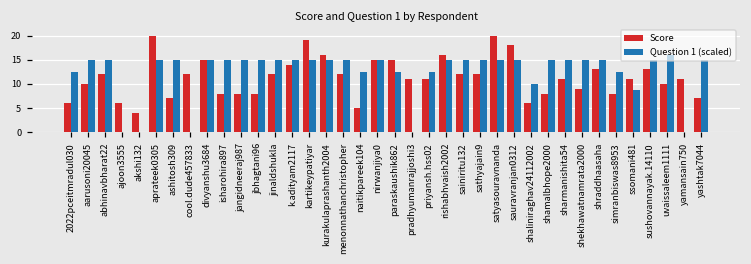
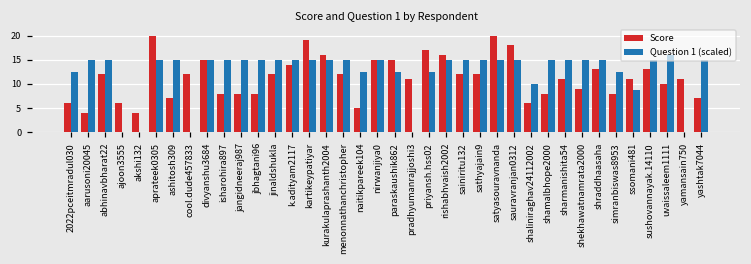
Score, aarusoni20045: 10 -> 4
Score, priyansh.hss02: 11 -> 17
